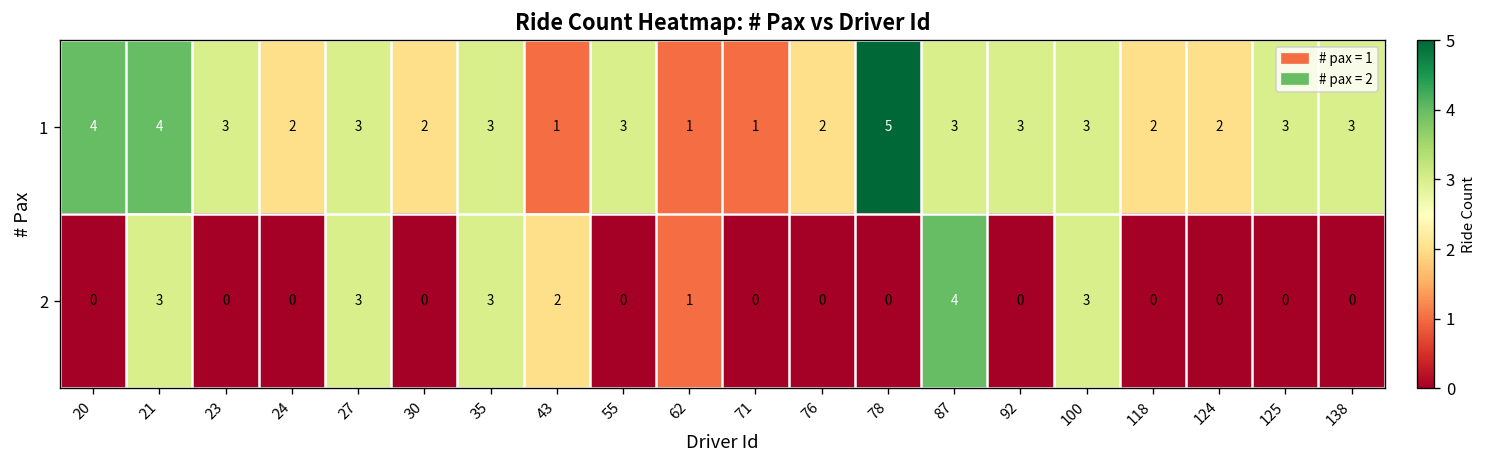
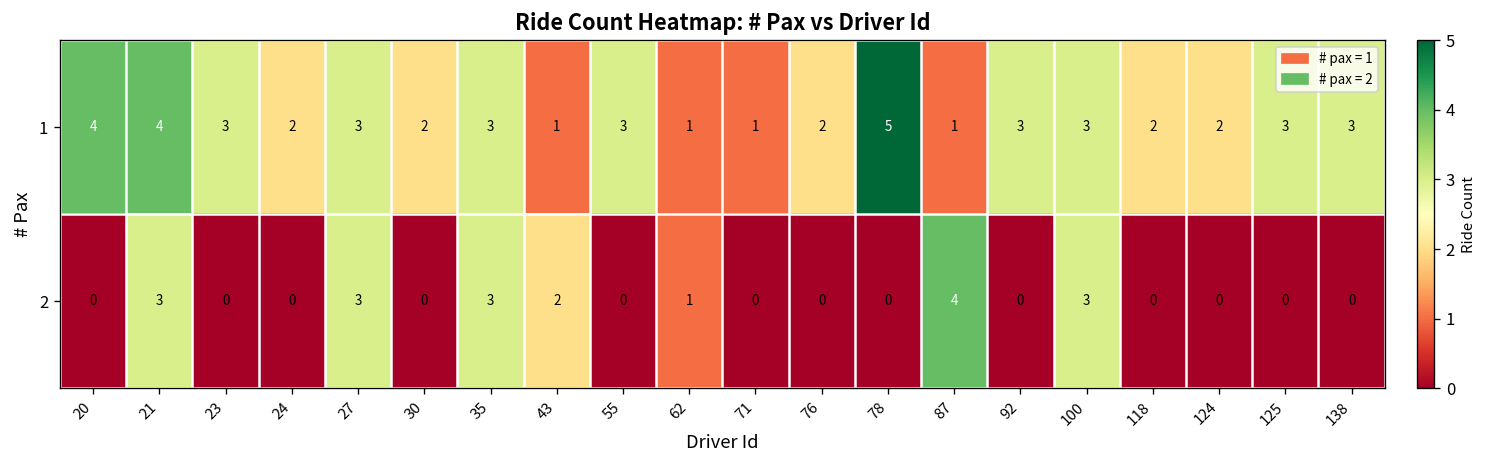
1, 87: 3 -> 1
